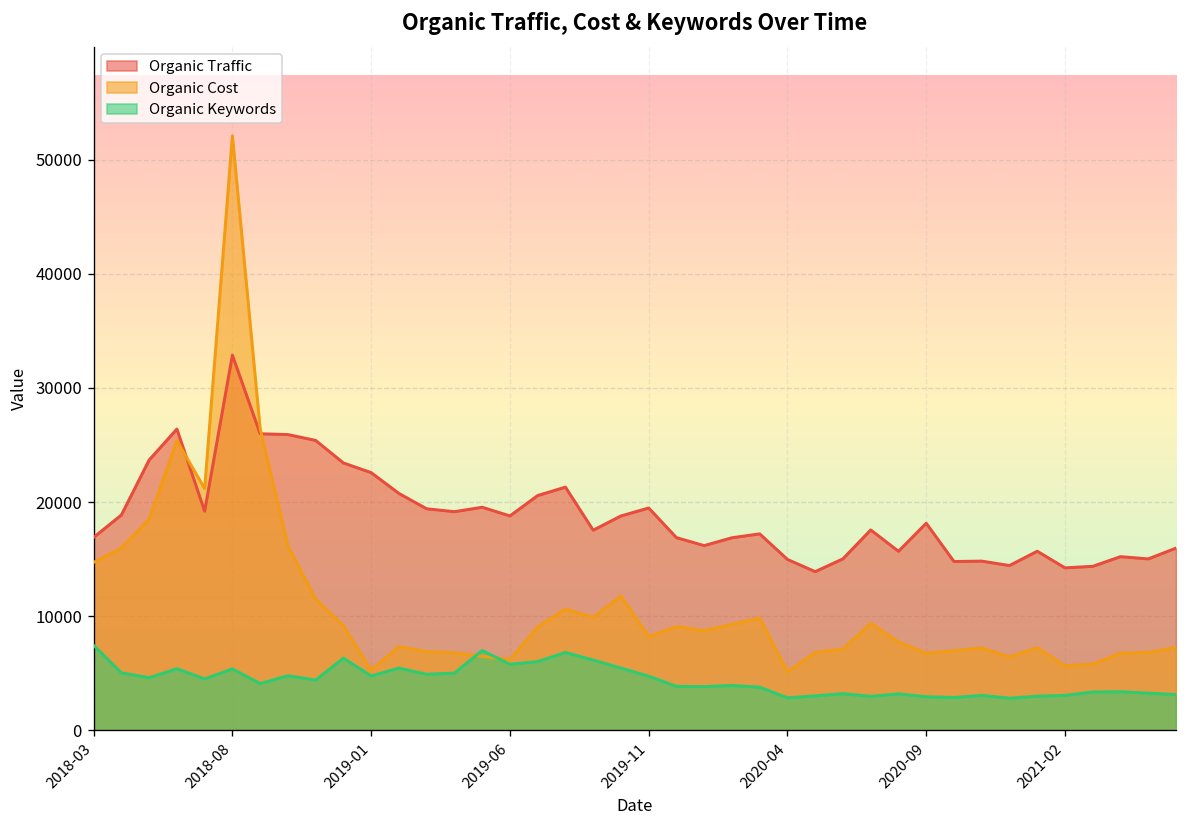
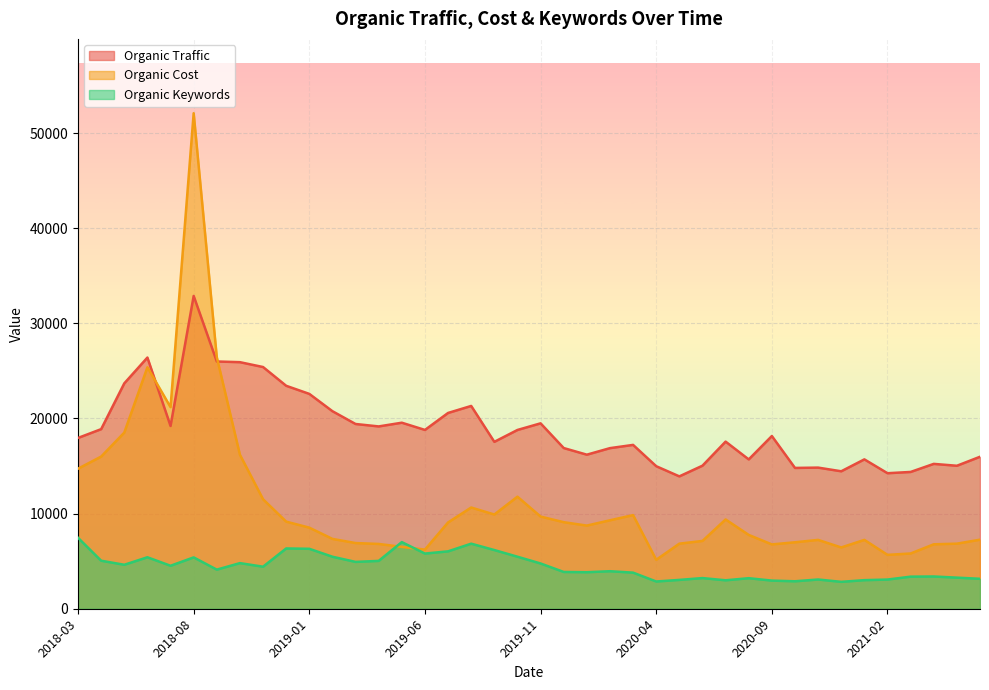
Organic Traffic, 2018-03: 17000 -> 18000
Organic Cost, 2019-01: 5000 -> 9000
Organic Keywords, 2019-01: 5000 -> 6000
Organic Cost, 2019-11: 8000 -> 10000
